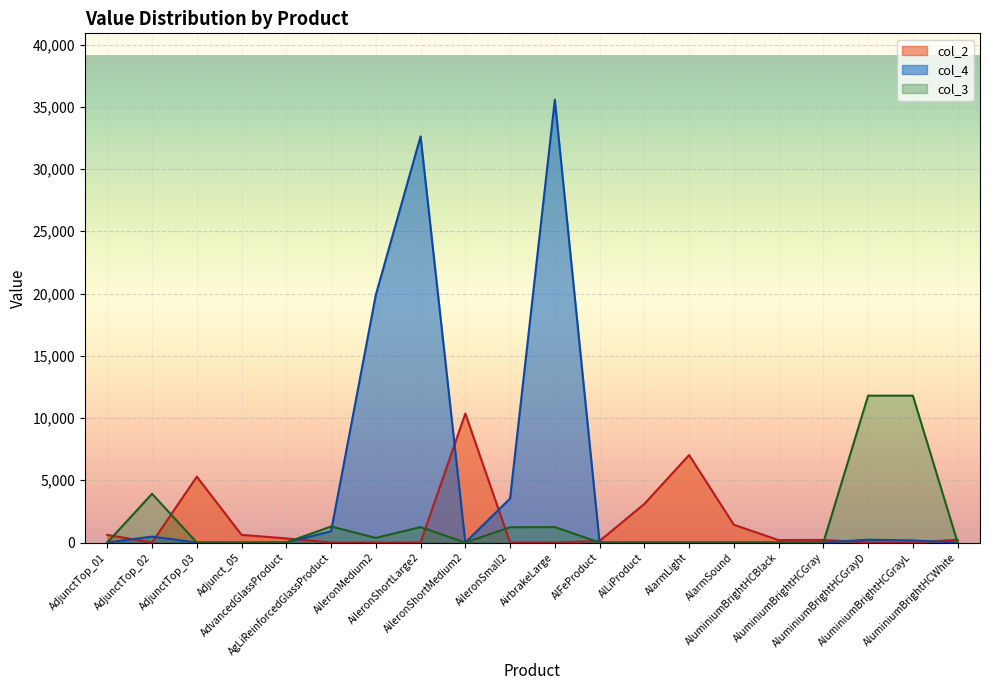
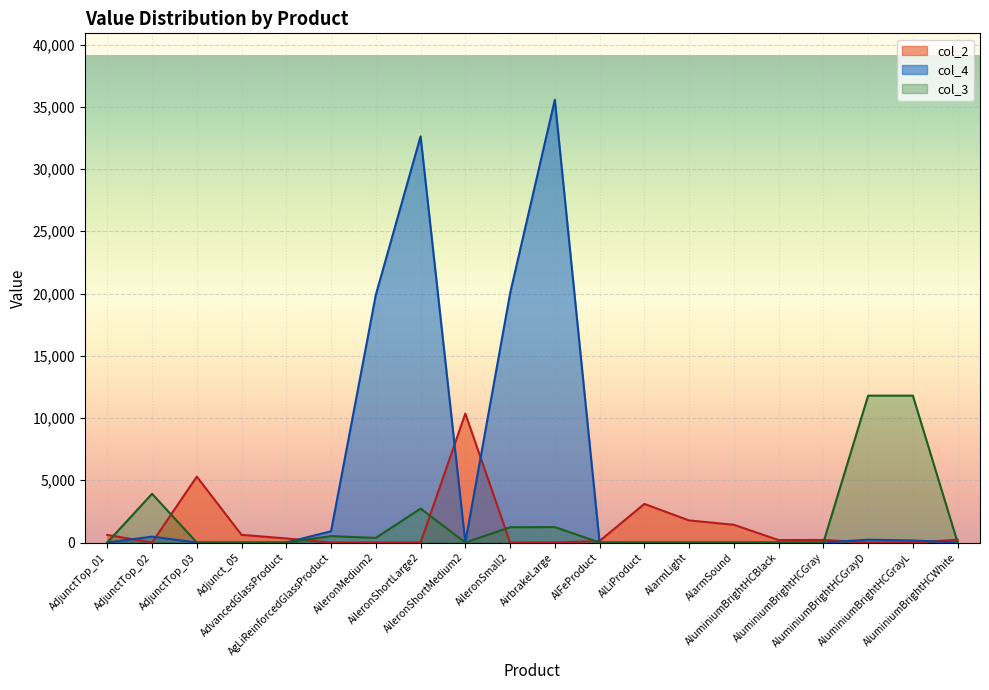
col_3, AgLiReinforcedGlassProduct: 1,300 -> 500
col_3, AileronShortLarge2: 1,200 -> 2,700
col_4, AileronSmall2: 3,500 -> 20,000
col_2, AlarmLight: 7,000 -> 1,800
